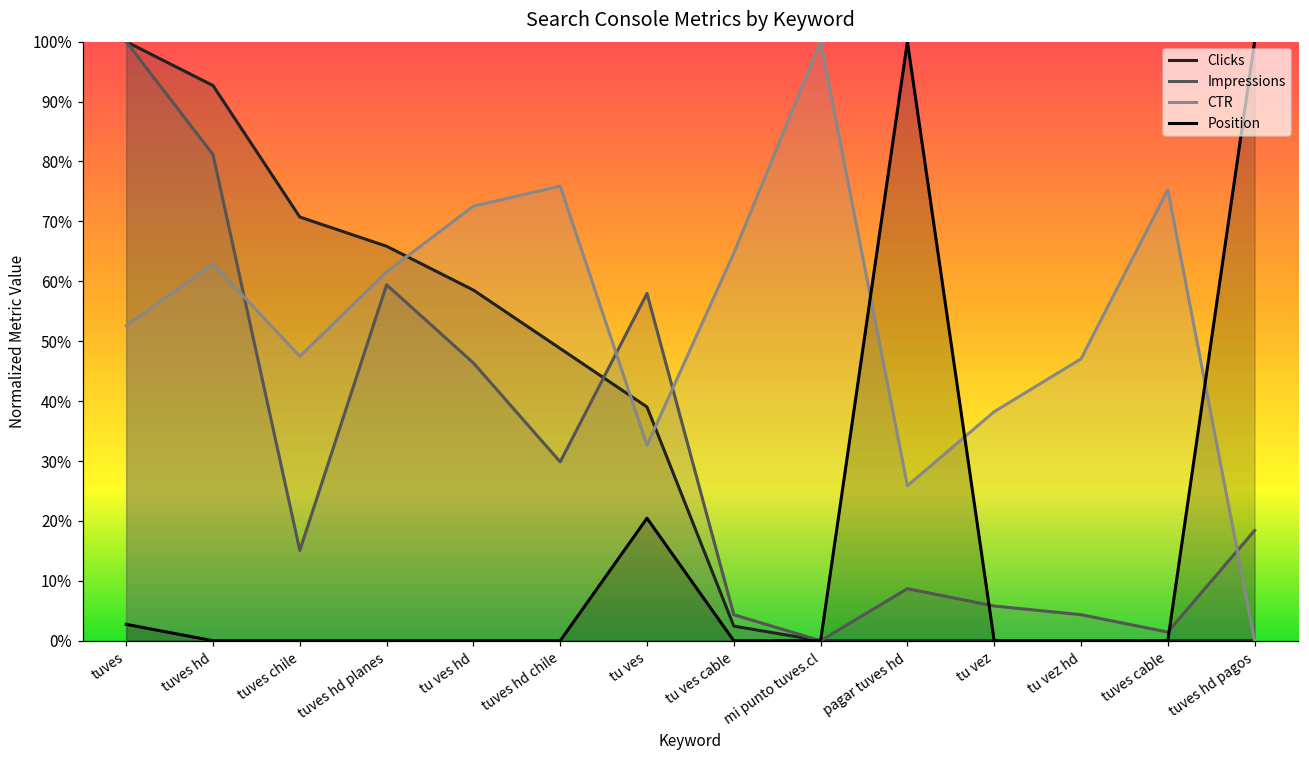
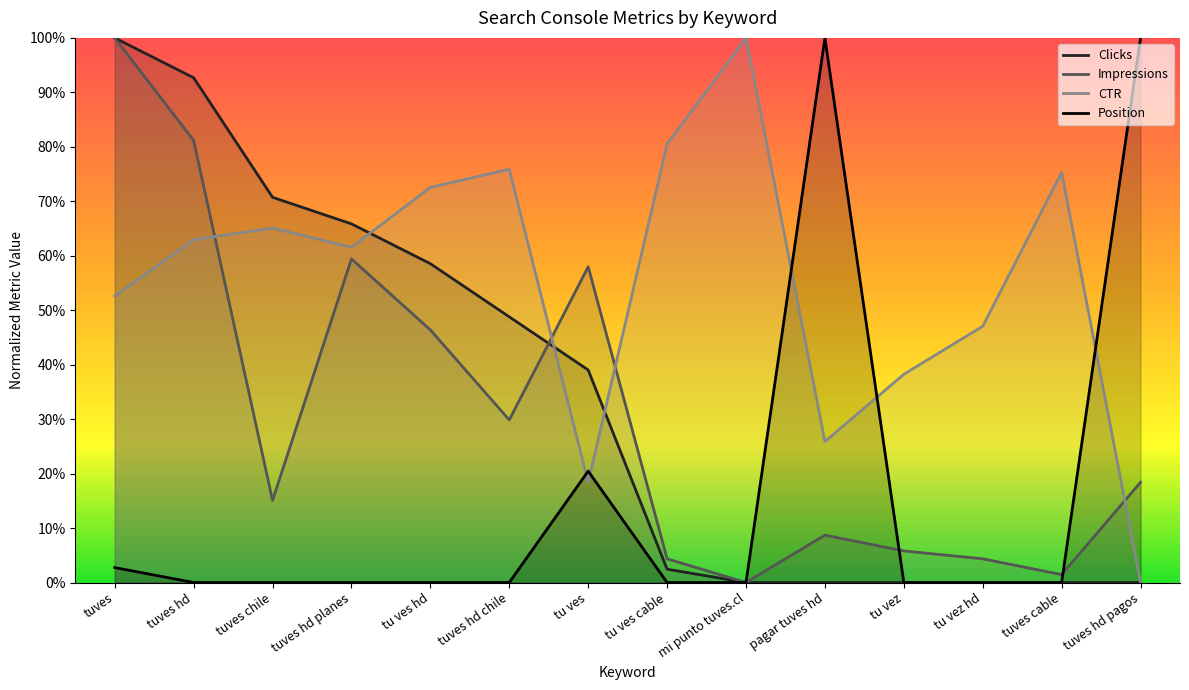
CTR, tuves chile: 47% -> 65%
CTR, tu ves: 33% -> 18%
CTR, tu ves cable: 65% -> 80%
